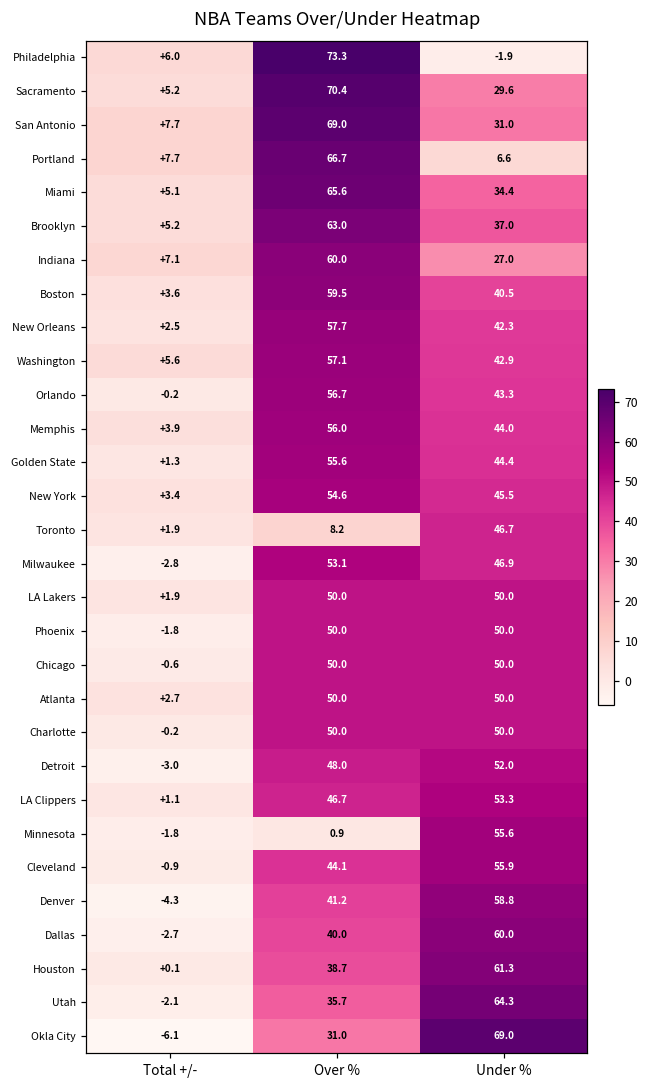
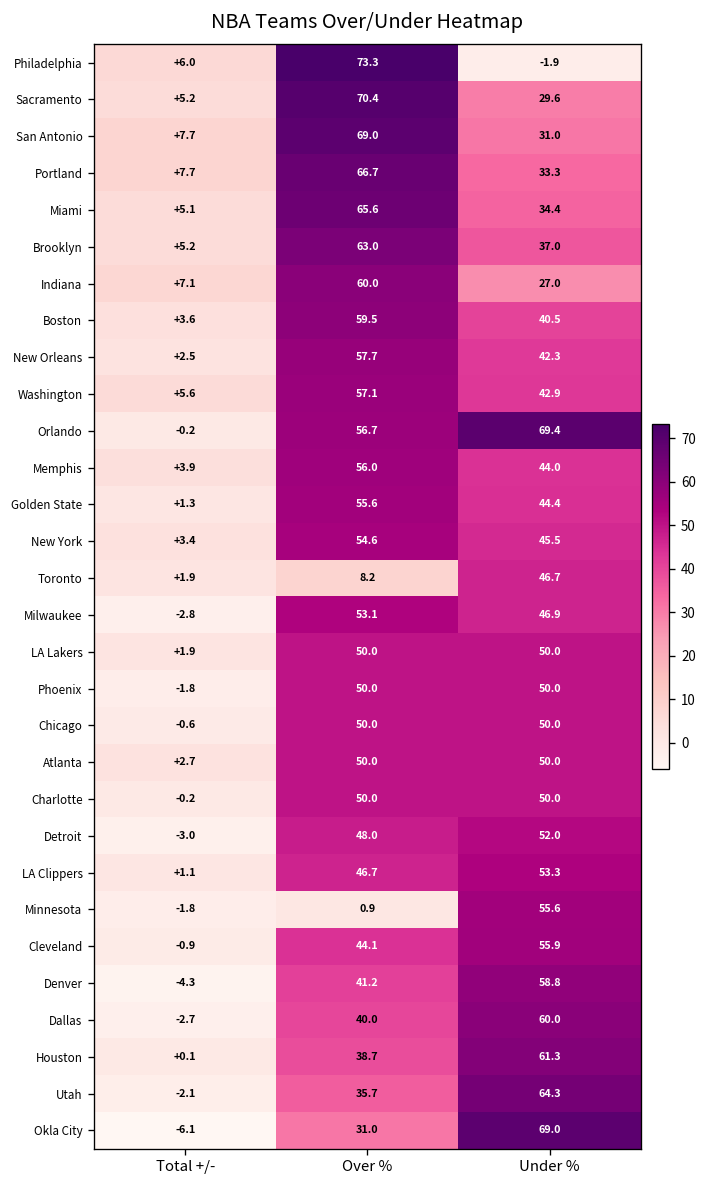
Portland, Under %: 6.6 -> 33.3
Orlando, Under %: 43.3 -> 69.4
